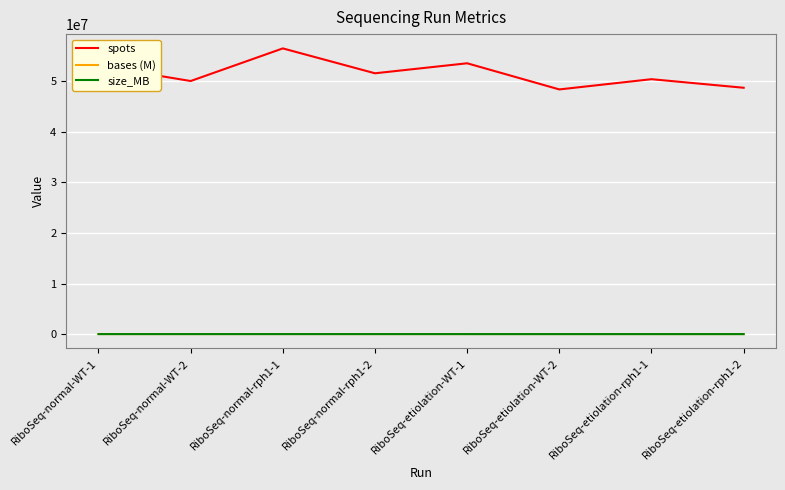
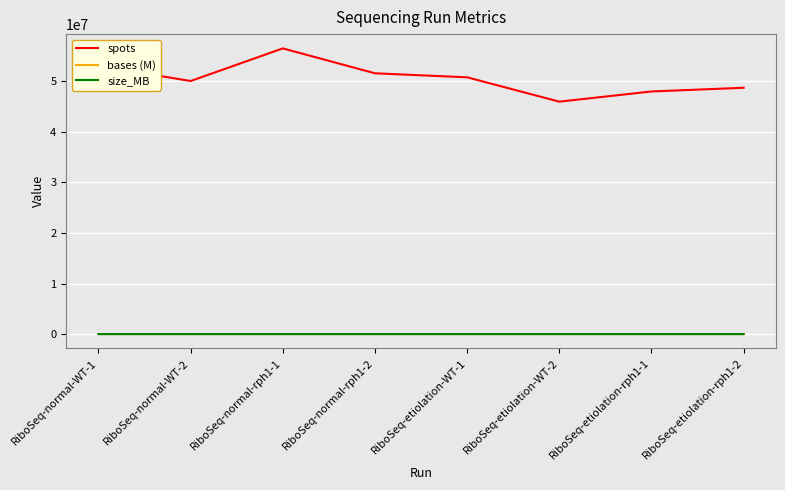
spots, RiboSeq-etiolation-WT-1: 54000000 -> 51000000
spots, RiboSeq-etiolation-WT-2: 48000000 -> 46000000
spots, RiboSeq-etiolation-rph1-1: 50000000 -> 48000000
